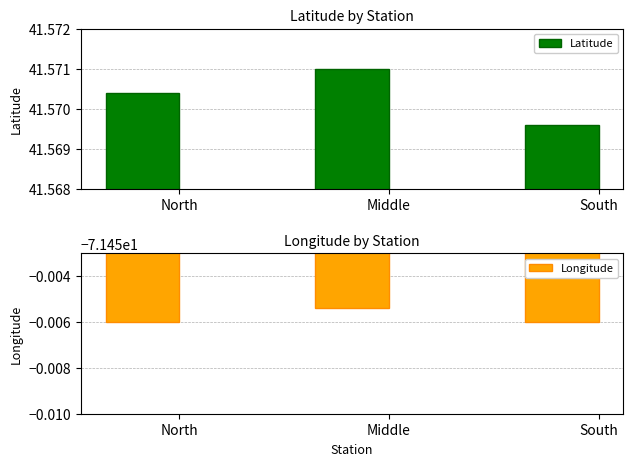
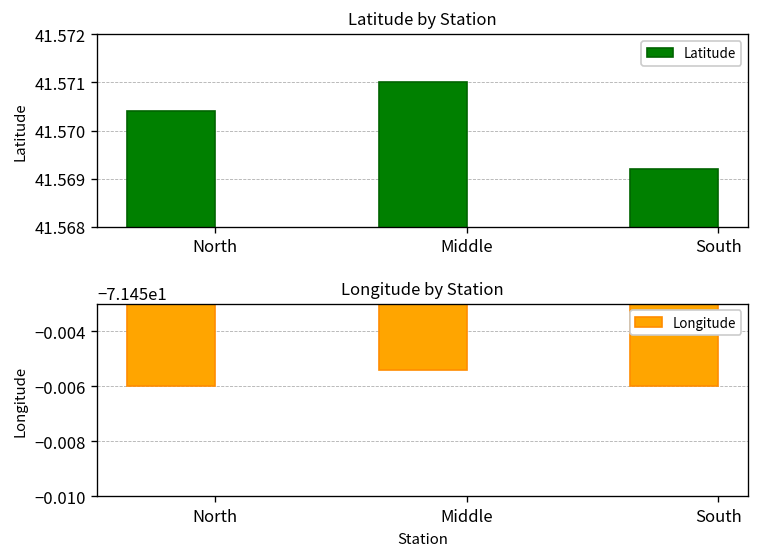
Latitude by Station, South: 41.5696 -> 41.5692
